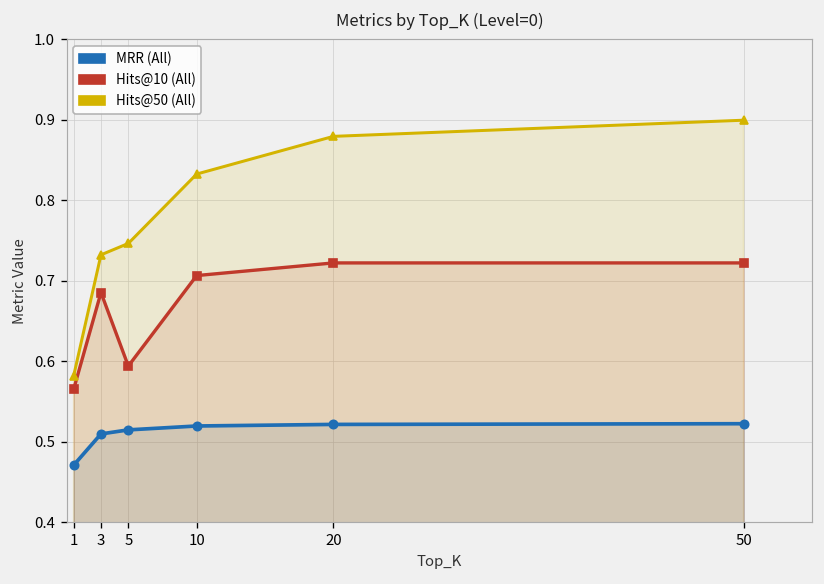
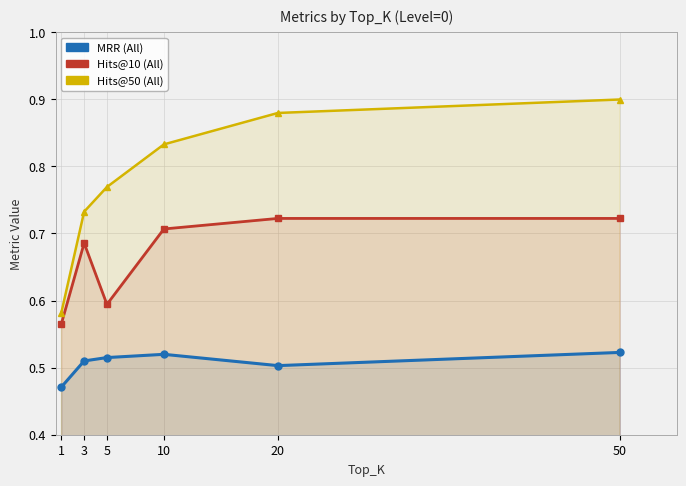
Hits@50 (All), 5: 0.75 -> 0.77
MRR (All), 20: 0.52 -> 0.50
